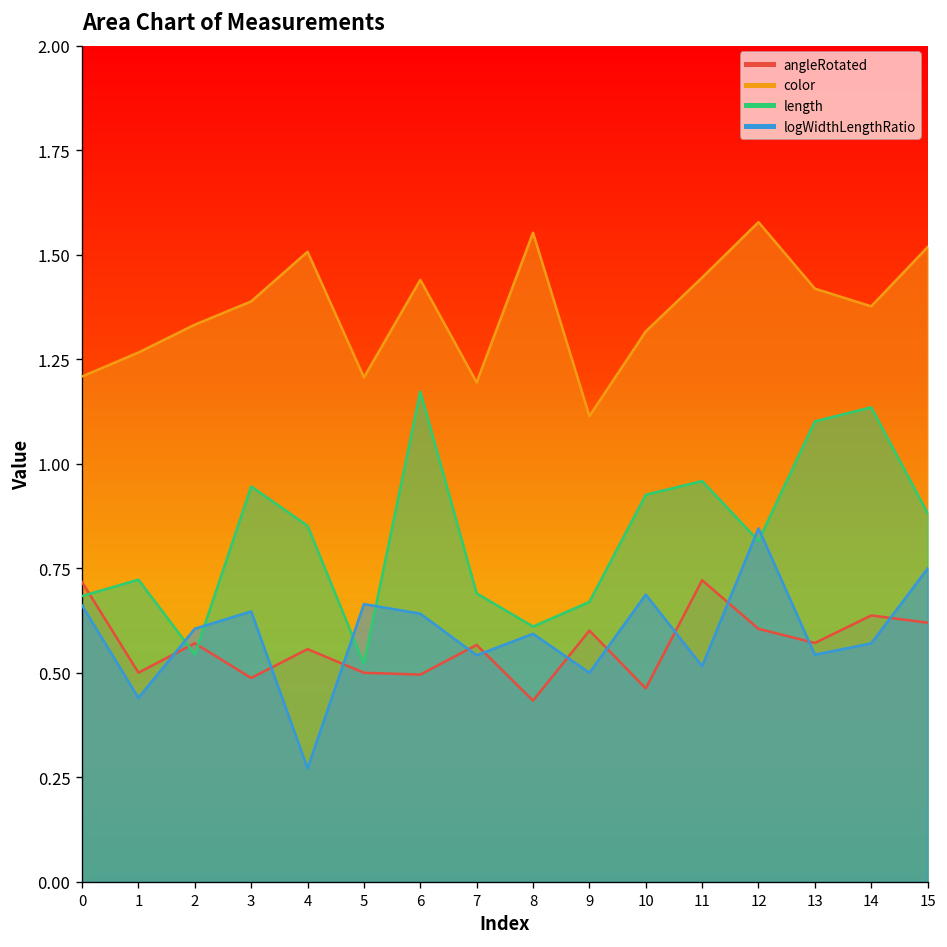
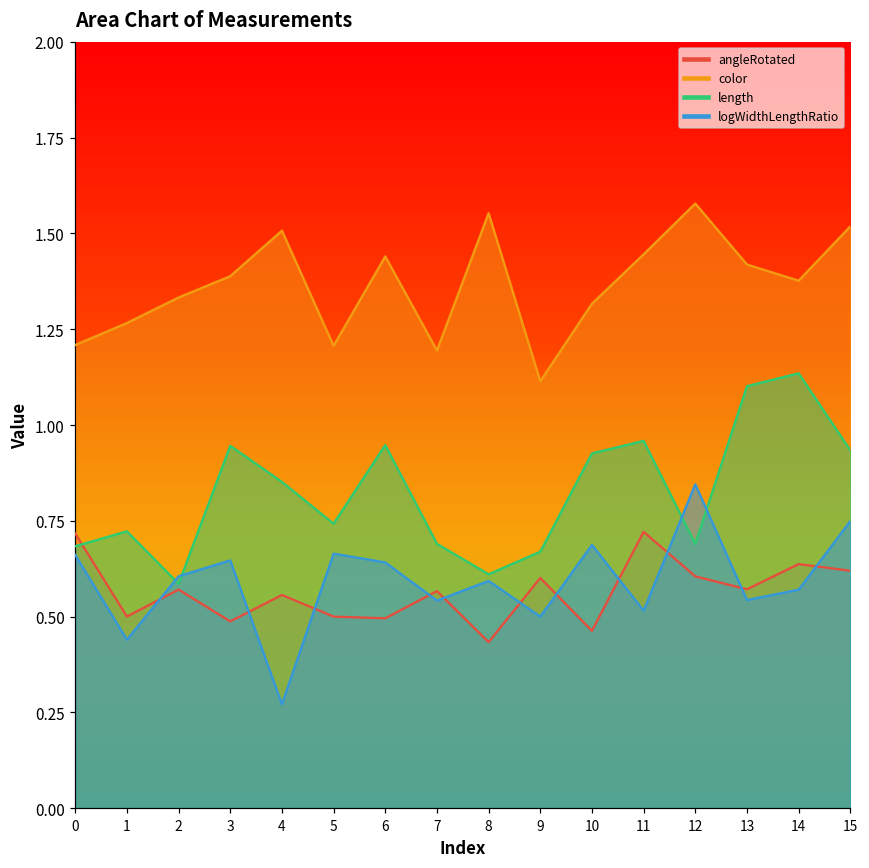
length, 2: 0.54 -> 0.59
length, 5: 0.52 -> 0.74
length, 6: 1.17 -> 0.95
length, 12: 0.82 -> 0.69
length, 15: 0.88 -> 0.93
